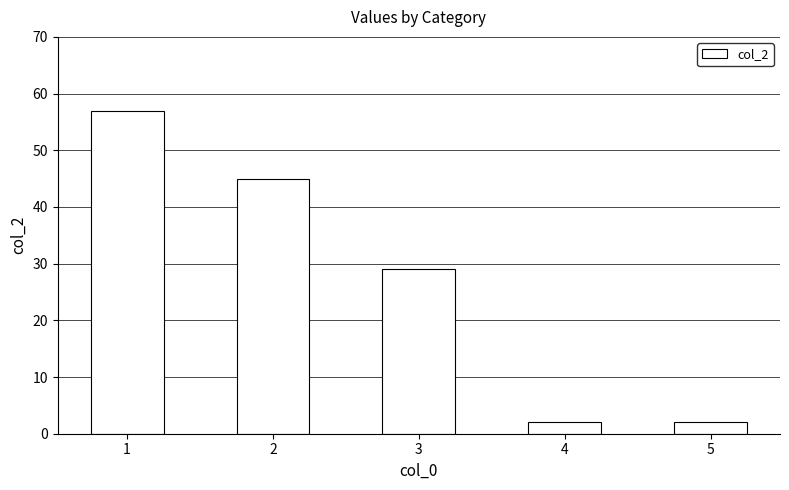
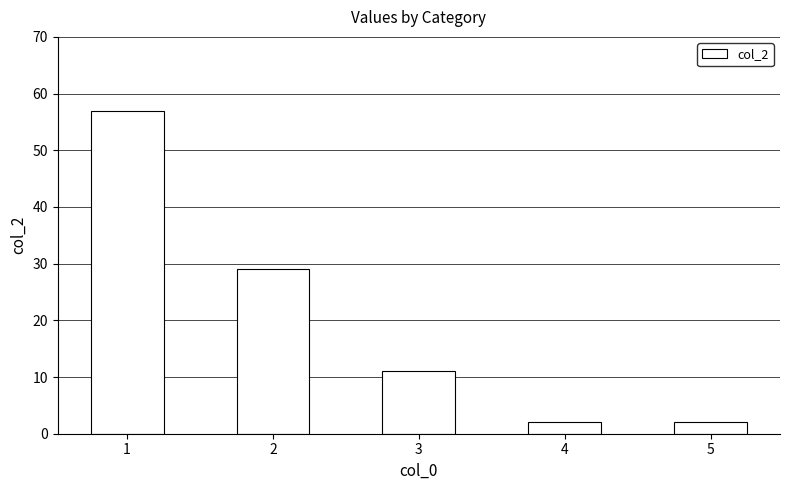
2: 45 -> 29
3: 29 -> 11
